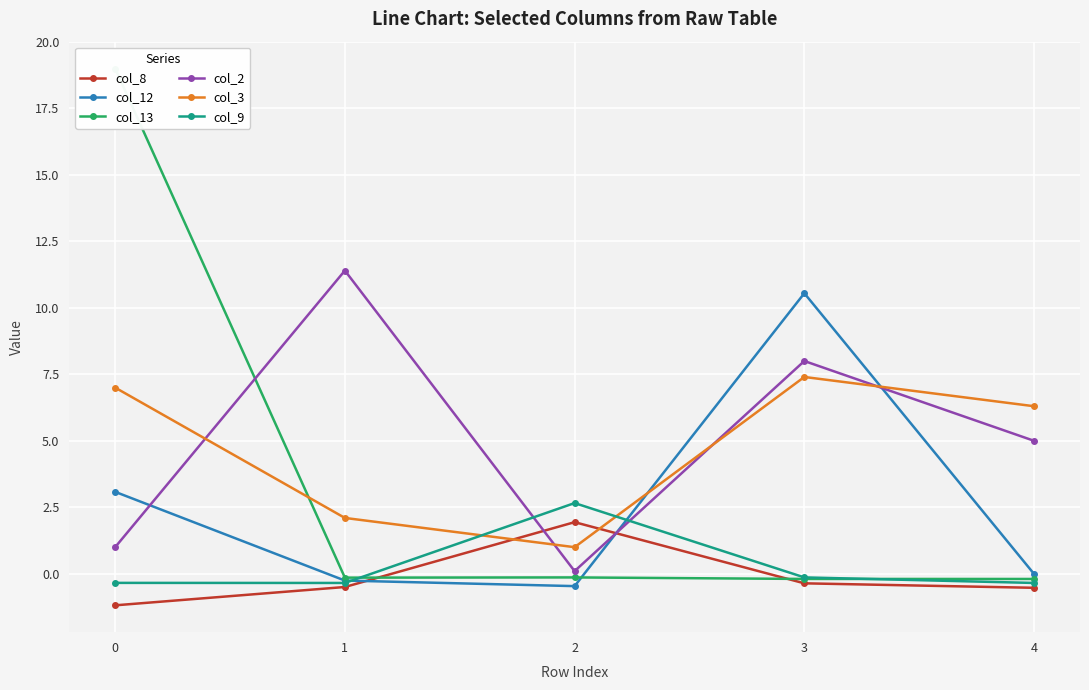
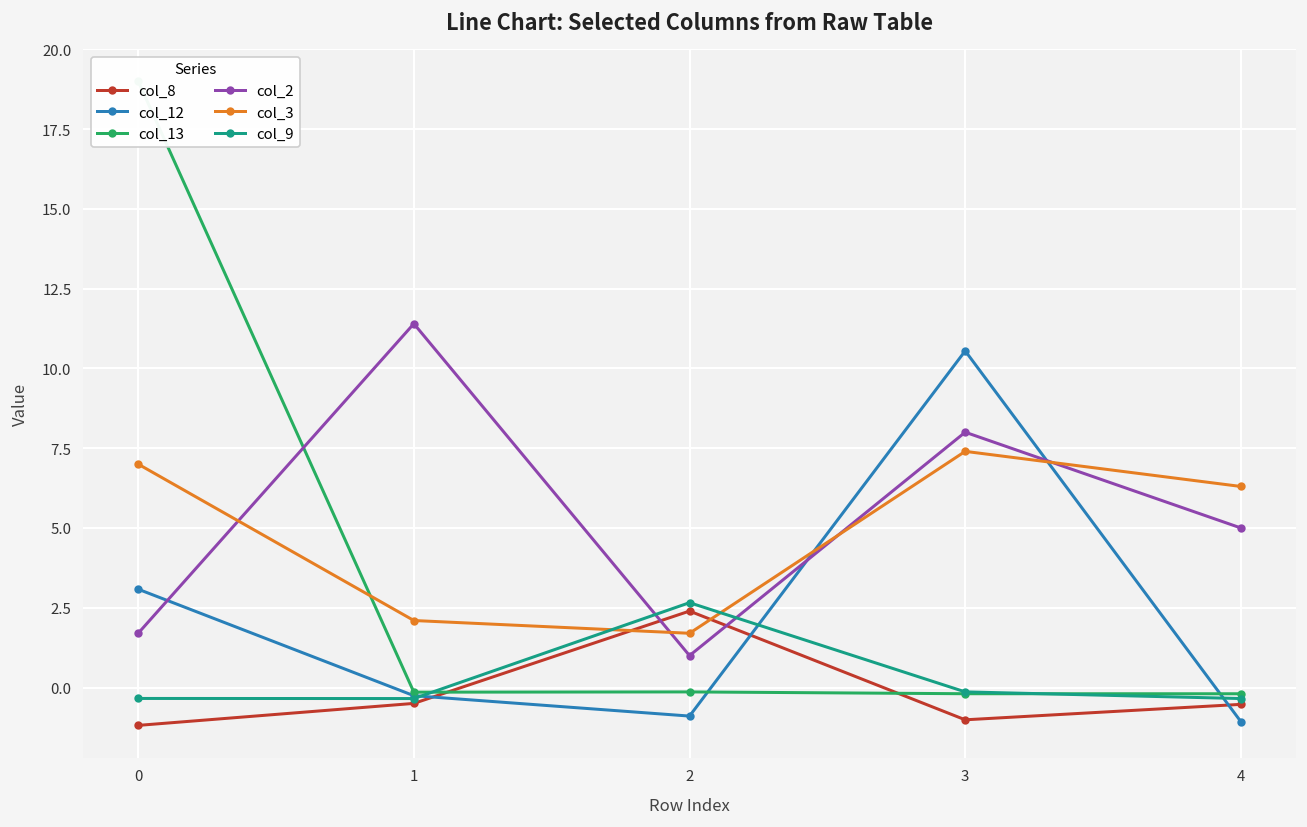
col_2, 0: 1.0 -> 1.7
col_8, 2: 1.9 -> 2.4
col_12, 2: -0.5 -> -0.9
col_2, 2: 0.1 -> 1.0
col_3, 2: 1.0 -> 1.7
col_8, 3: -0.4 -> -1.0
col_12, 4: 0.0 -> -1.1
